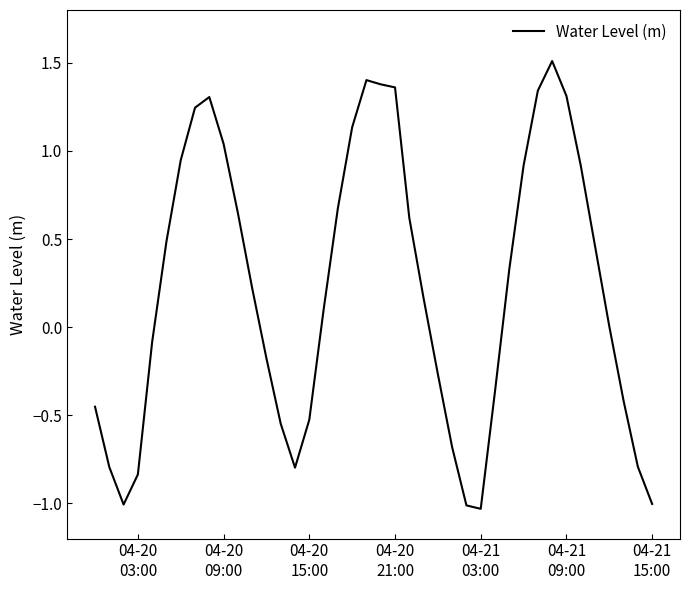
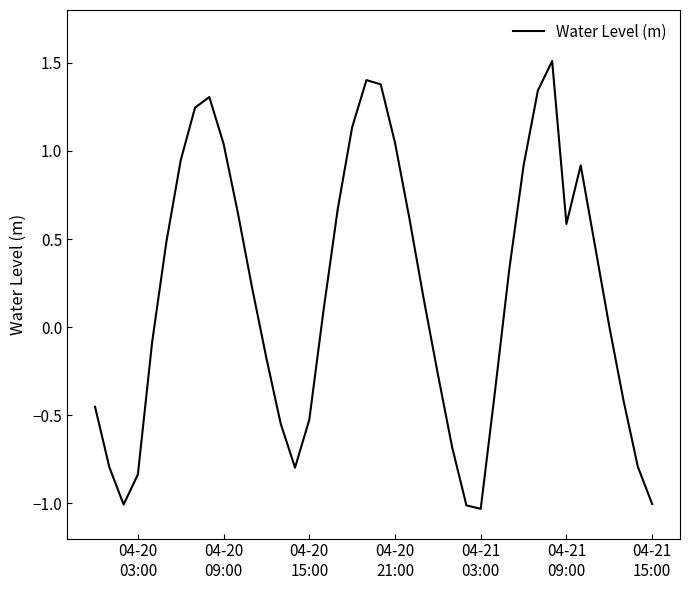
04-20 21:00: 1.36 -> 1.05
04-21 09:00: 1.31 -> 0.59
